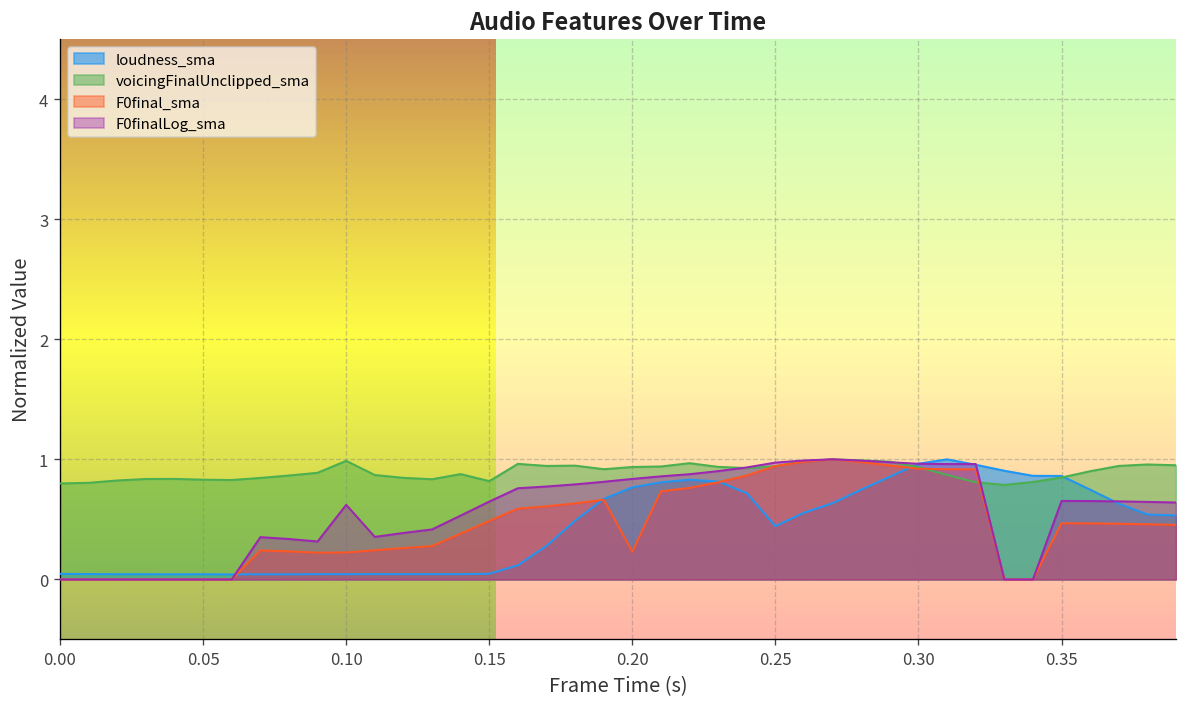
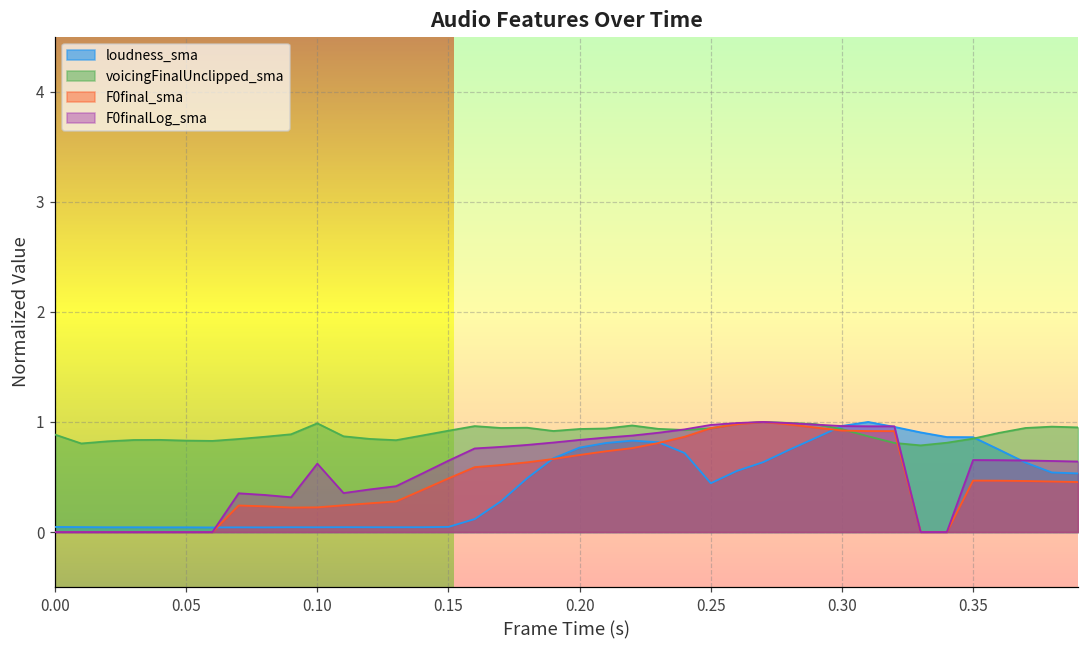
voicingFinalUnclipped_sma, 0.00: 0.80 -> 0.89
voicingFinalUnclipped_sma, 0.15: 0.82 -> 0.92
F0final_sma, 0.20: 0.23 -> 0.70
